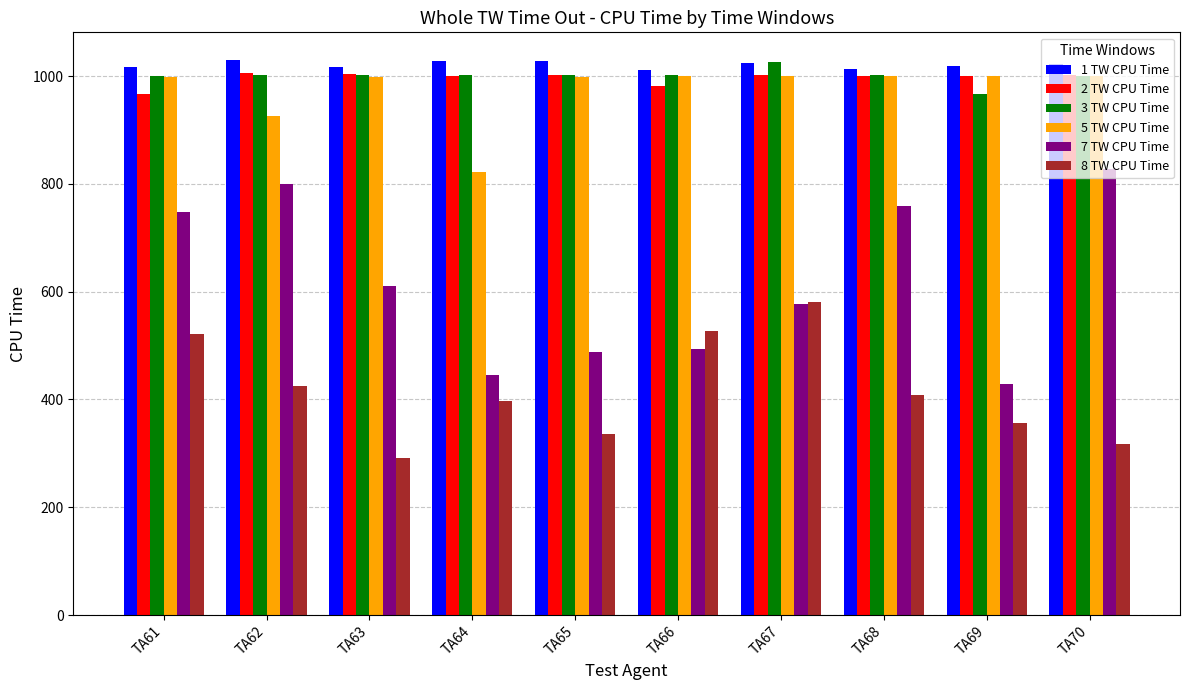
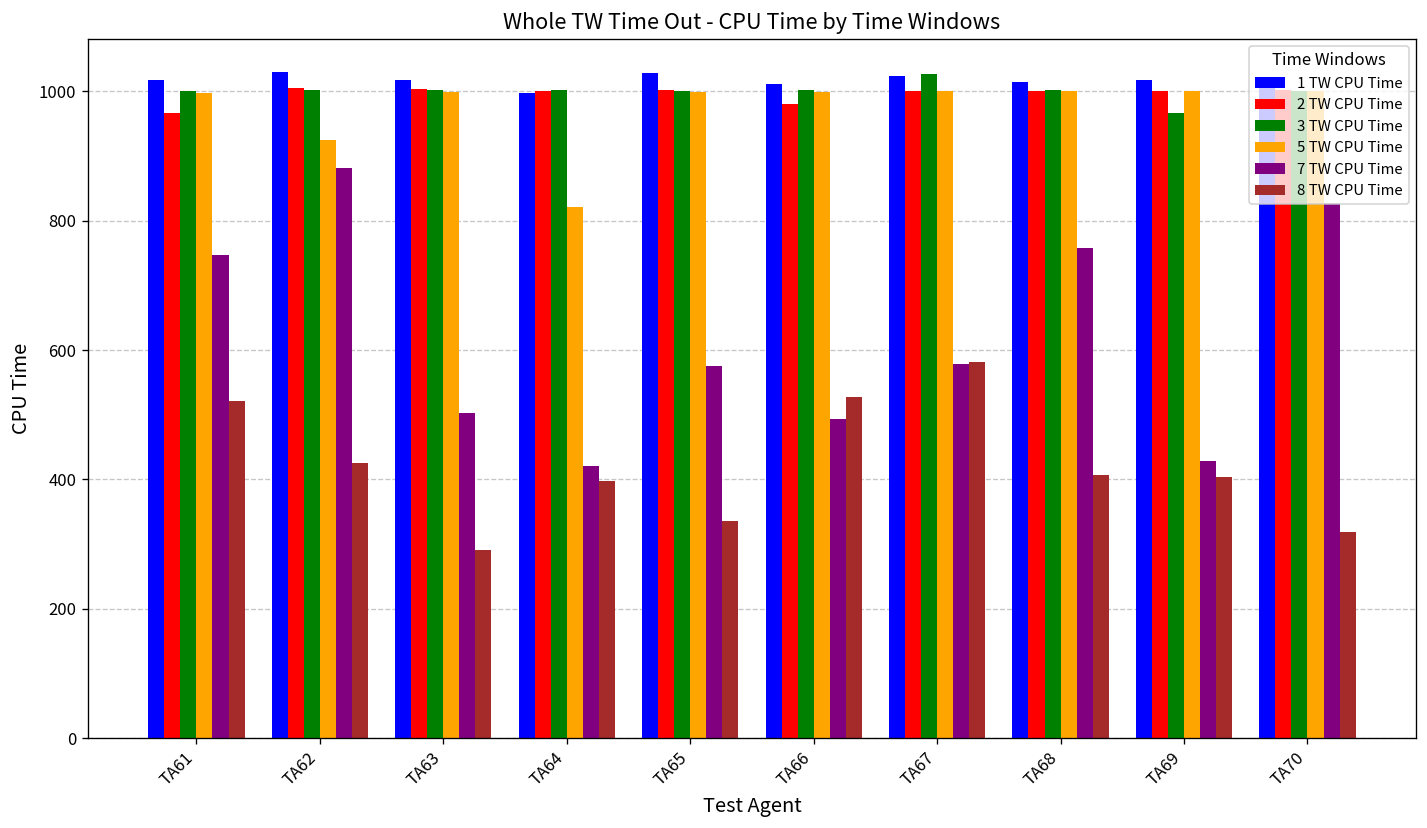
7 TW CPU Time, TA62: 800 -> 880
7 TW CPU Time, TA63: 610 -> 500
1 TW CPU Time, TA64: 1030 -> 1000
7 TW CPU Time, TA64: 450 -> 420
7 TW CPU Time, TA65: 490 -> 580
8 TW CPU Time, TA69: 360 -> 400
